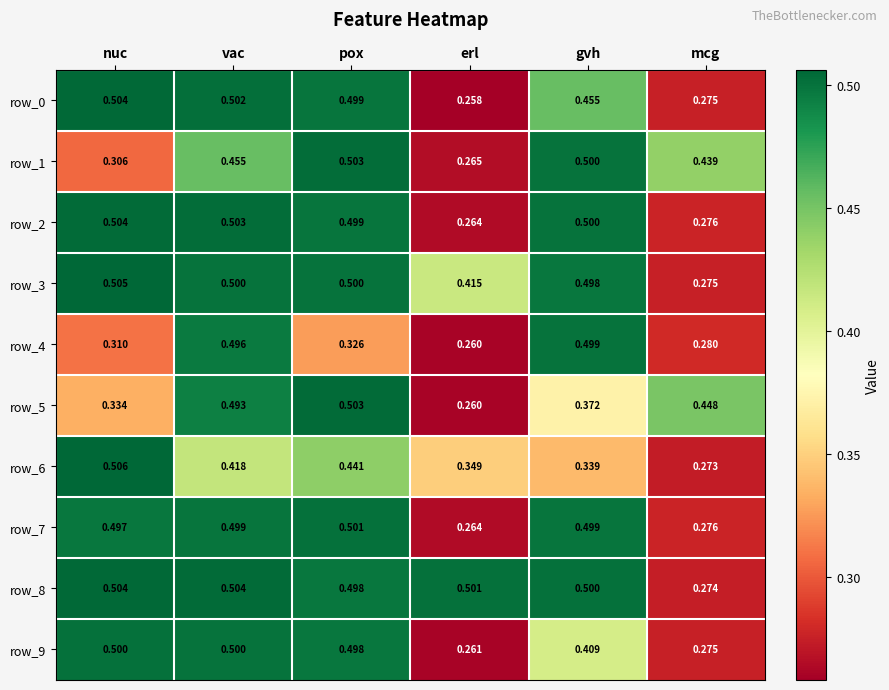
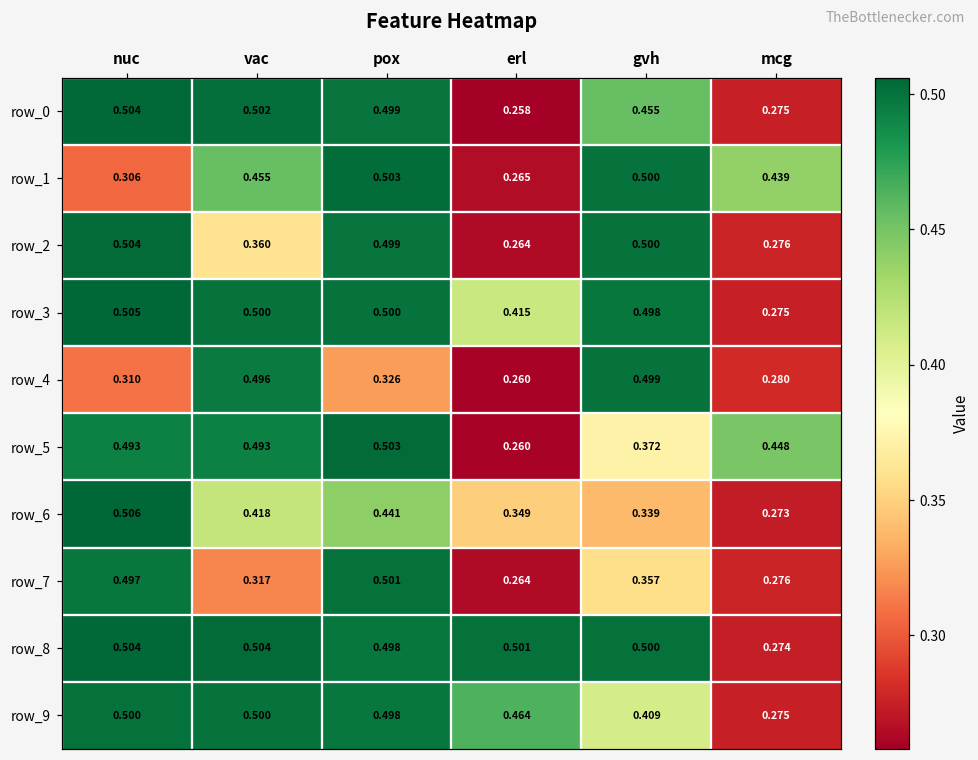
row_2, vac: 0.503 -> 0.360
row_5, nuc: 0.334 -> 0.493
row_7, vac: 0.499 -> 0.317
row_7, gvh: 0.499 -> 0.357
row_9, erl: 0.261 -> 0.464
